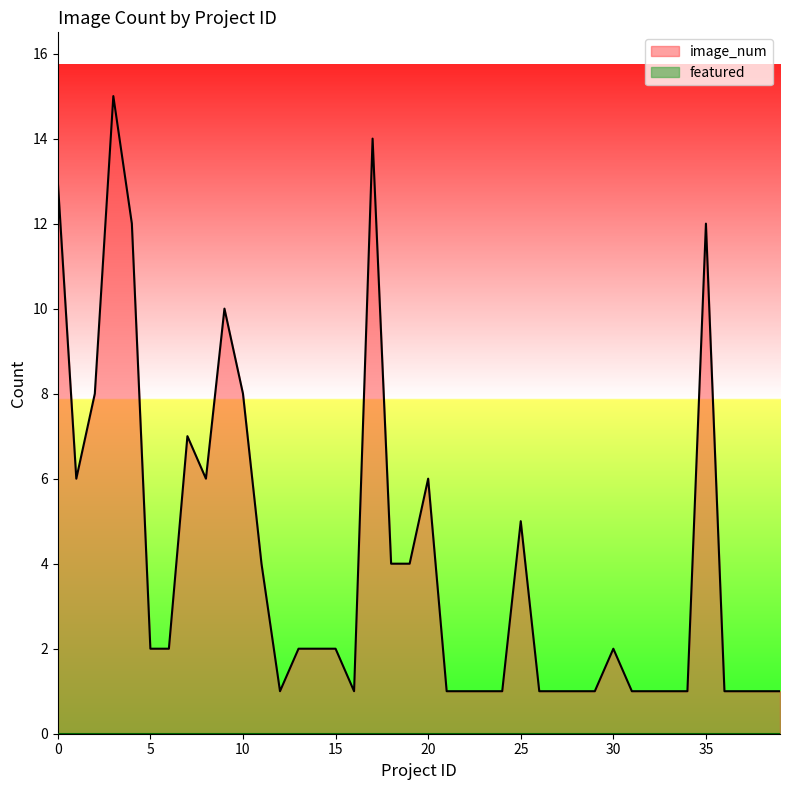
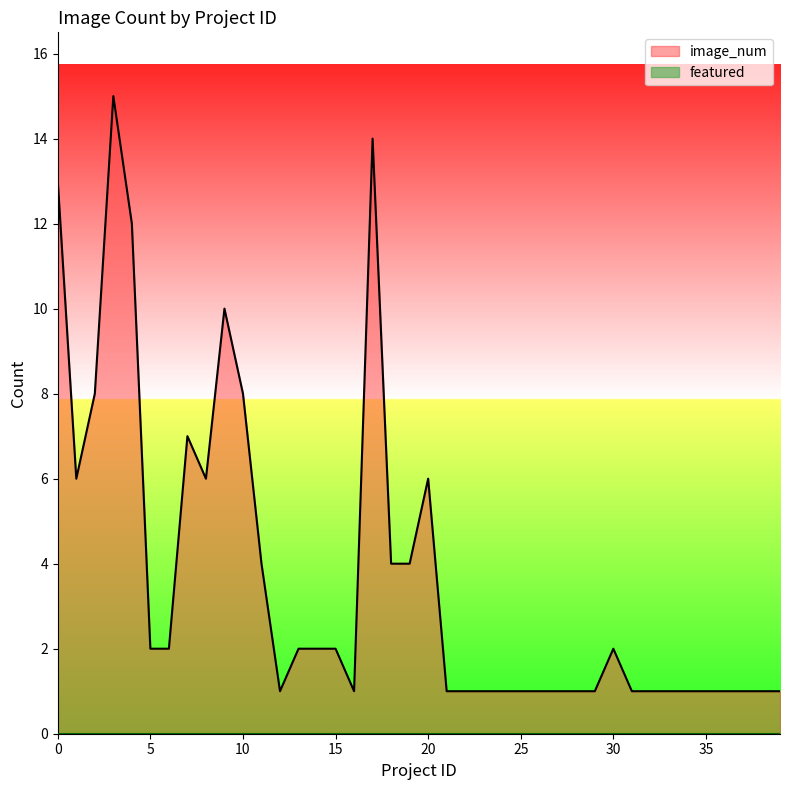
image_num, 25: 5 -> 1
image_num, 35: 12 -> 1
